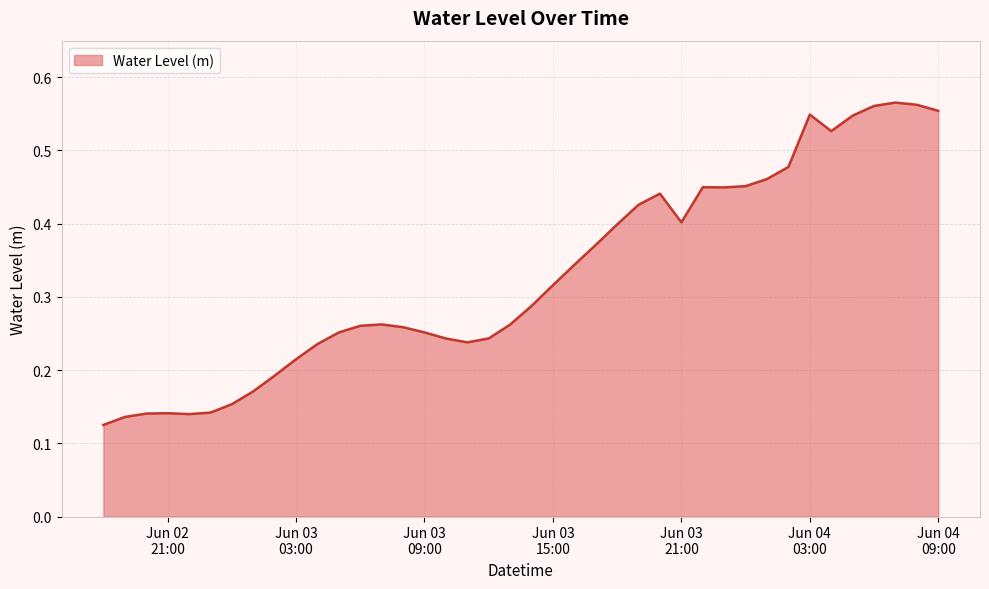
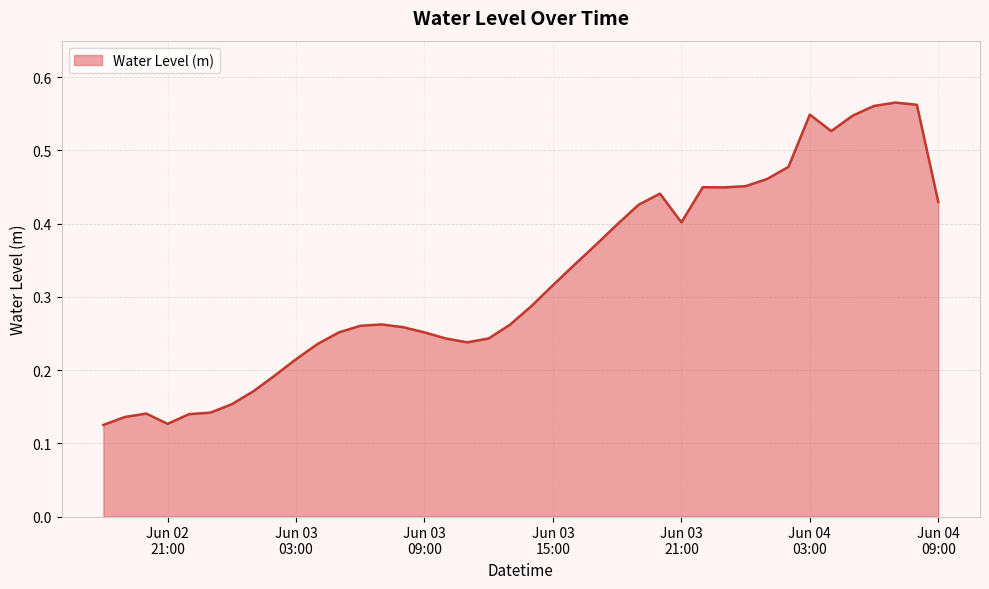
Jun 02 21:00: 0.14 -> 0.13
Jun 04 09:00: 0.55 -> 0.43
